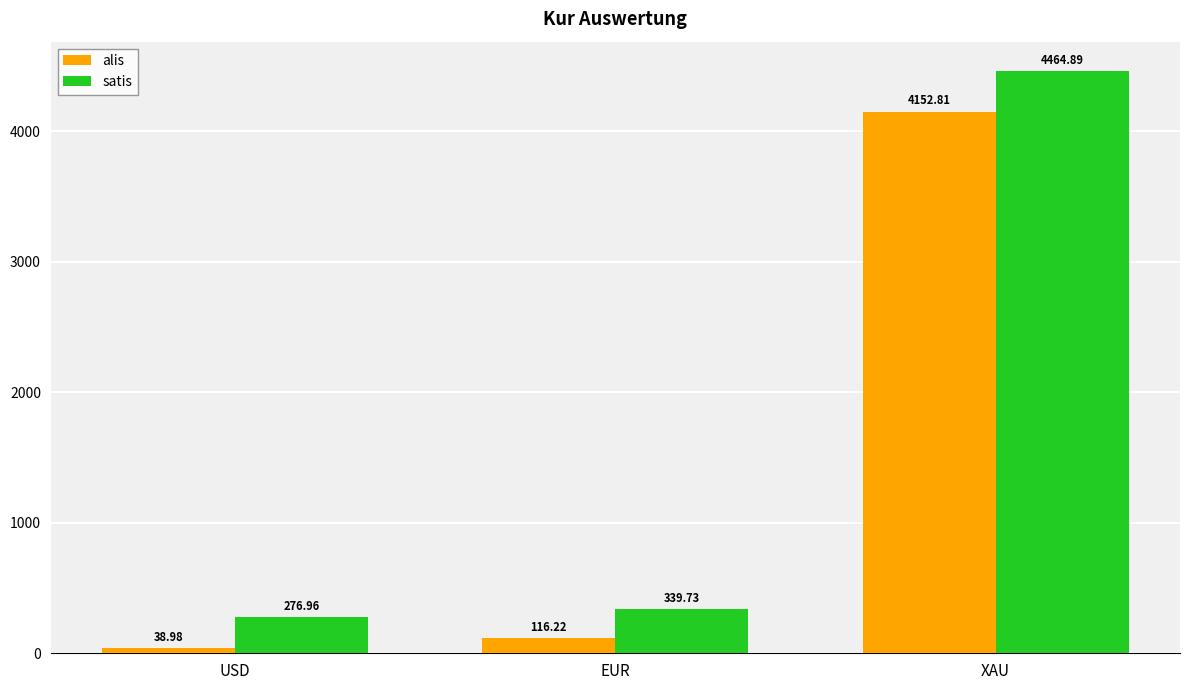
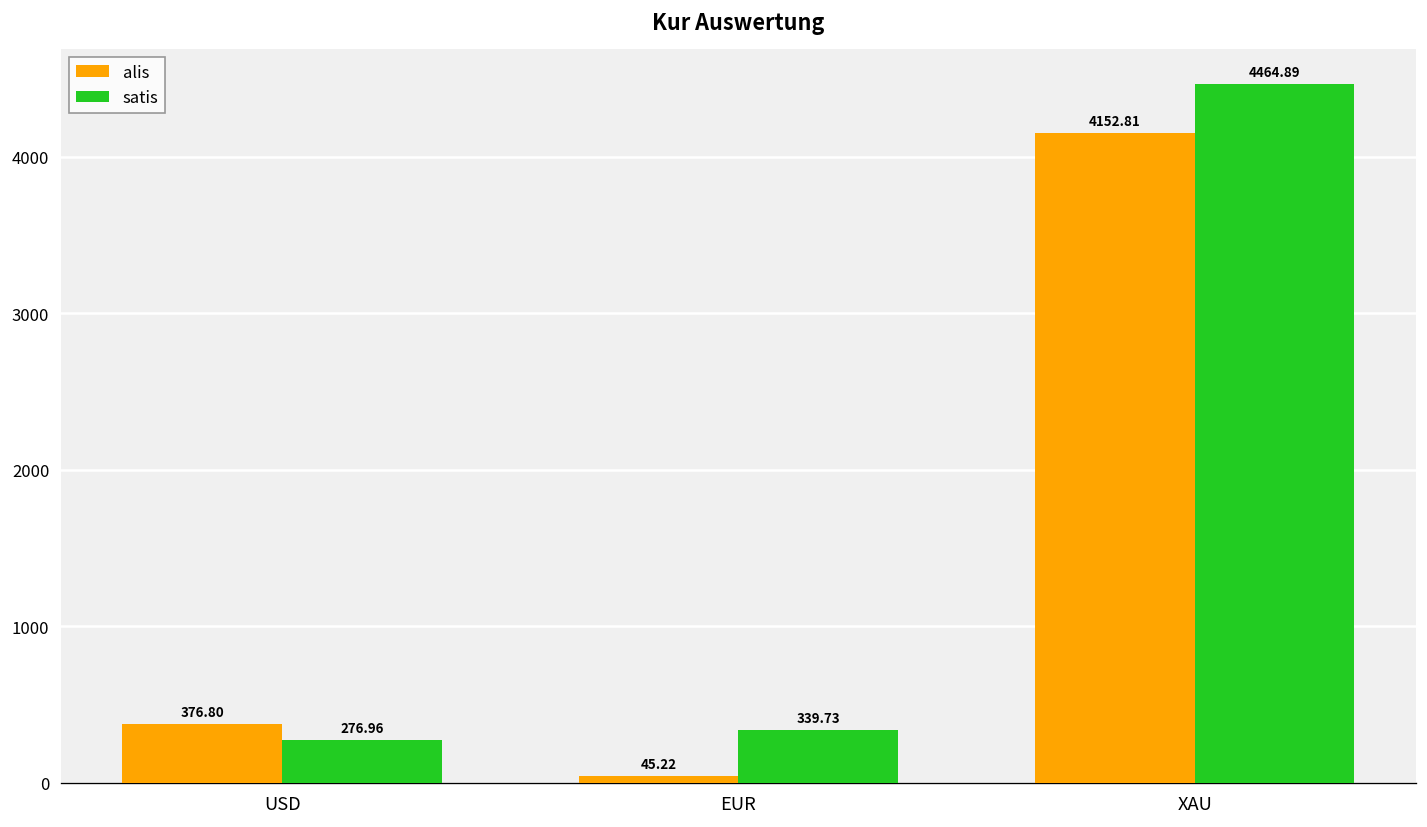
alis, USD: 38.98 -> 376.80
alis, EUR: 116.22 -> 45.22
